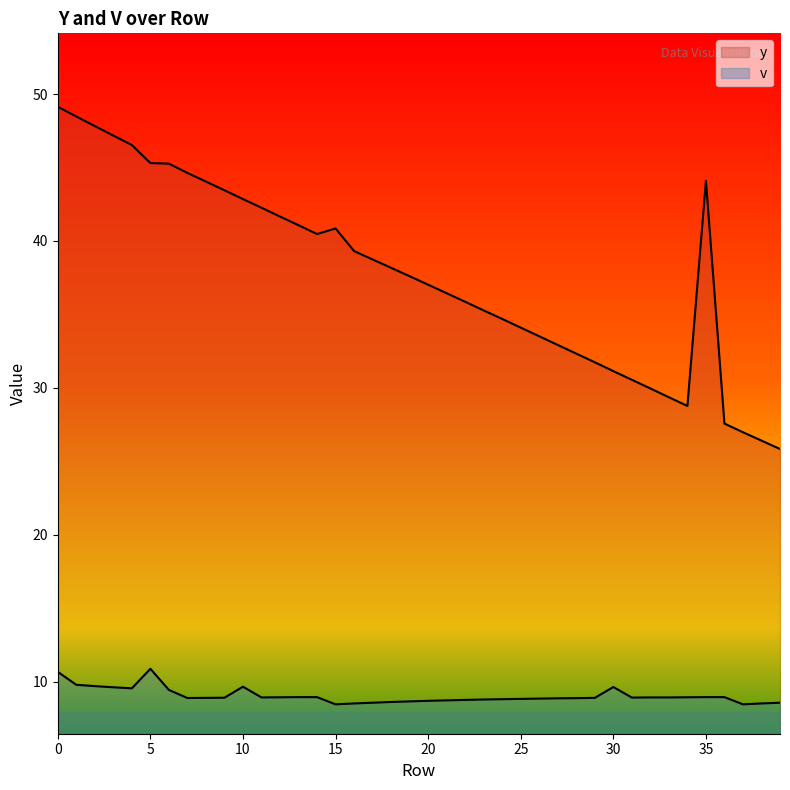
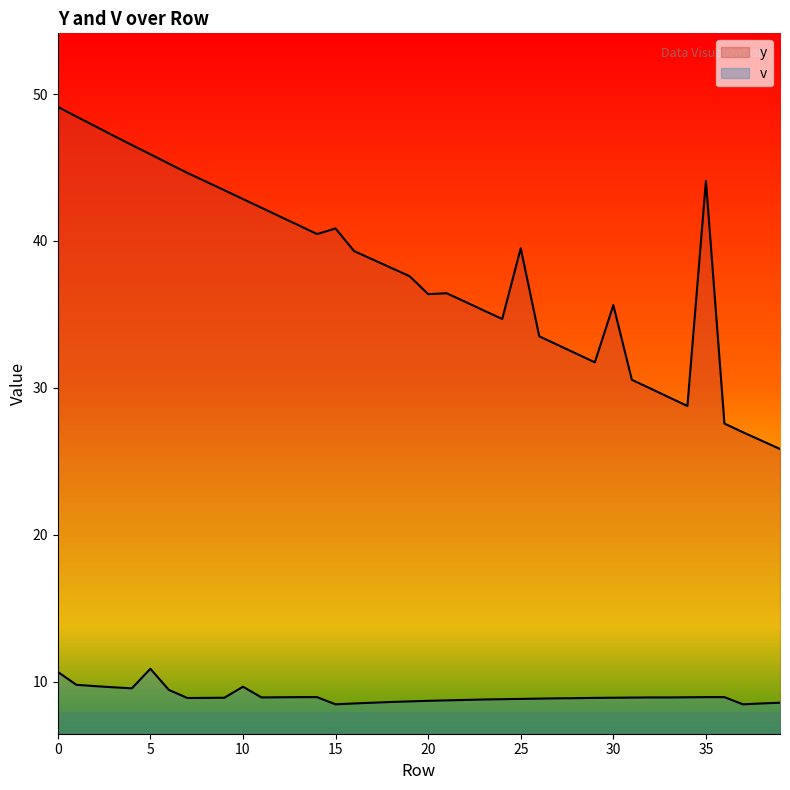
y, 5: 45.3 -> 45.9
y, 20: 37.0 -> 36.4
y, 25: 34.1 -> 39.5
y, 30: 31.1 -> 35.6
v, 30: 9.6 -> 8.9
